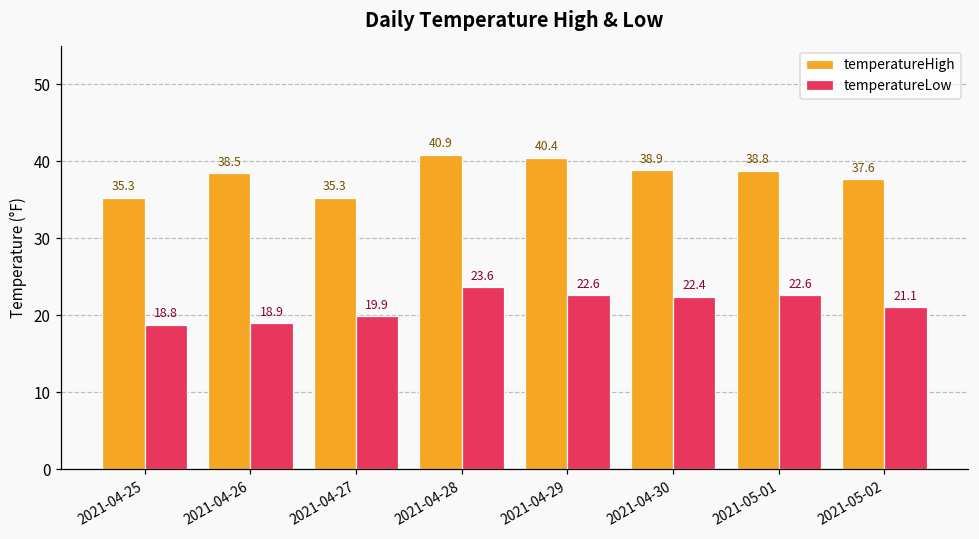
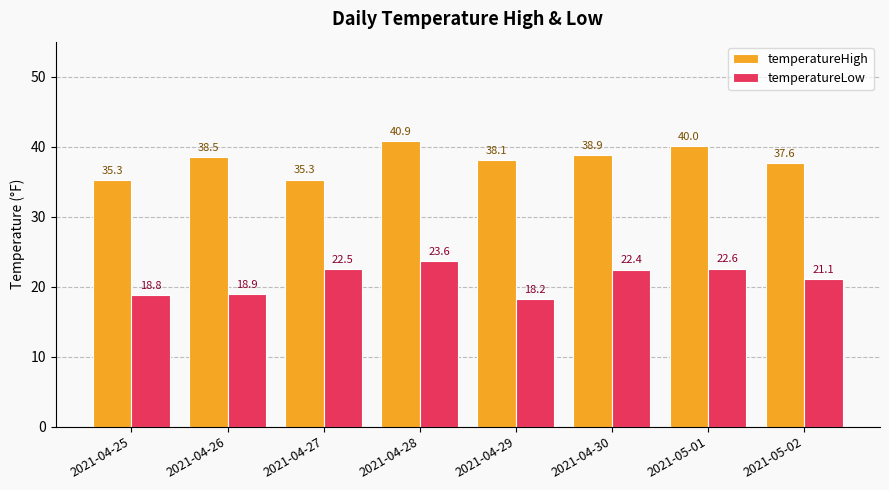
temperatureLow, 2021-04-27: 19.9 -> 22.5
temperatureHigh, 2021-04-29: 40.4 -> 38.1
temperatureLow, 2021-04-29: 22.6 -> 18.2
temperatureHigh, 2021-05-01: 38.8 -> 40.0
